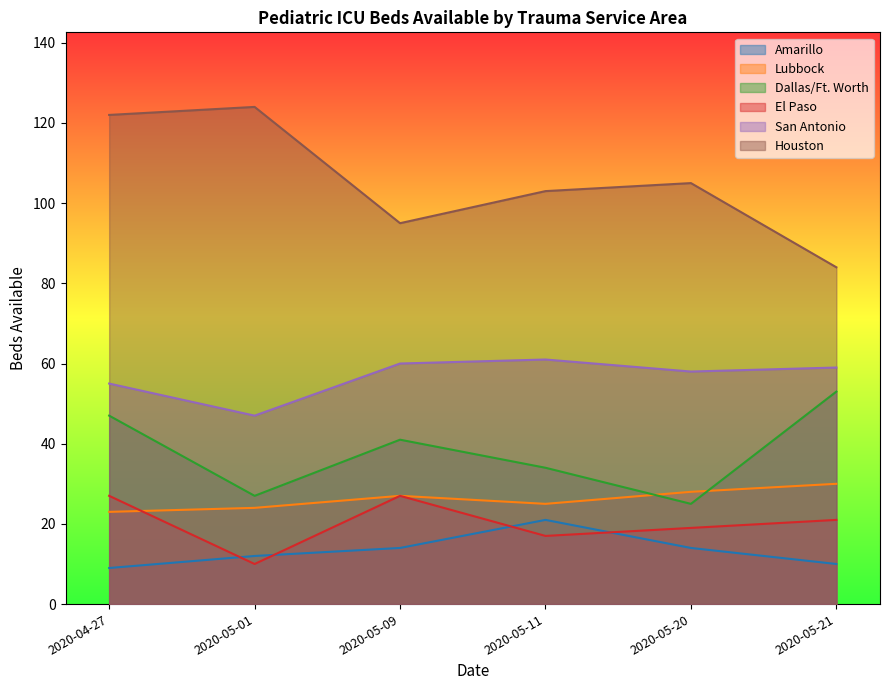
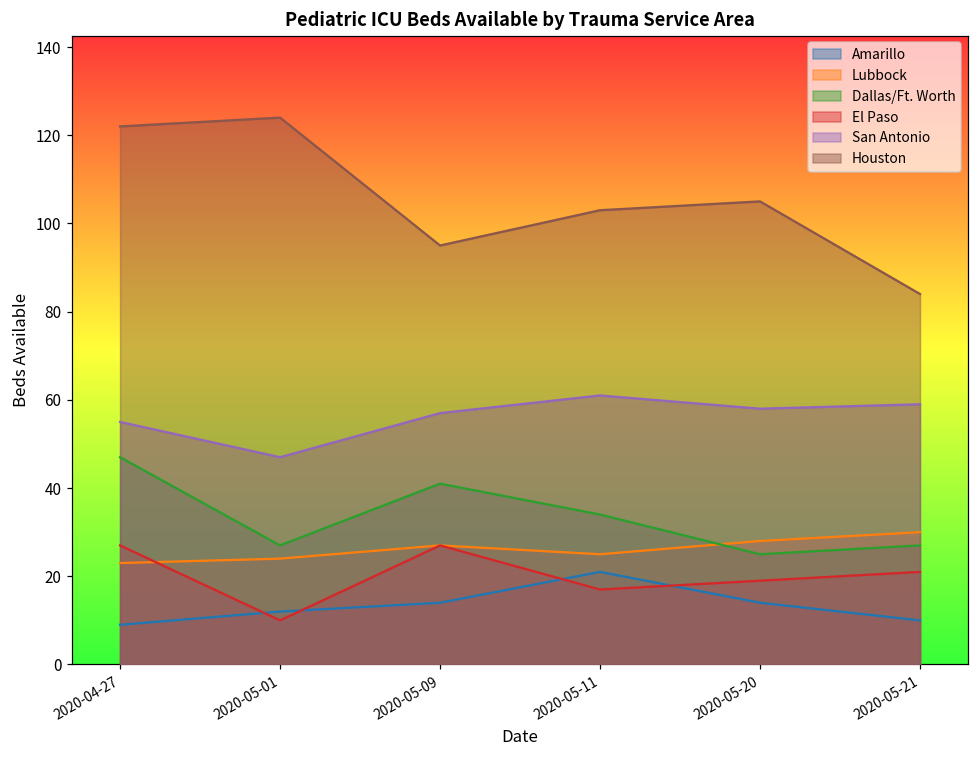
San Antonio, 2020-05-09: 60 -> 57
Dallas/Ft. Worth, 2020-05-21: 53 -> 27
